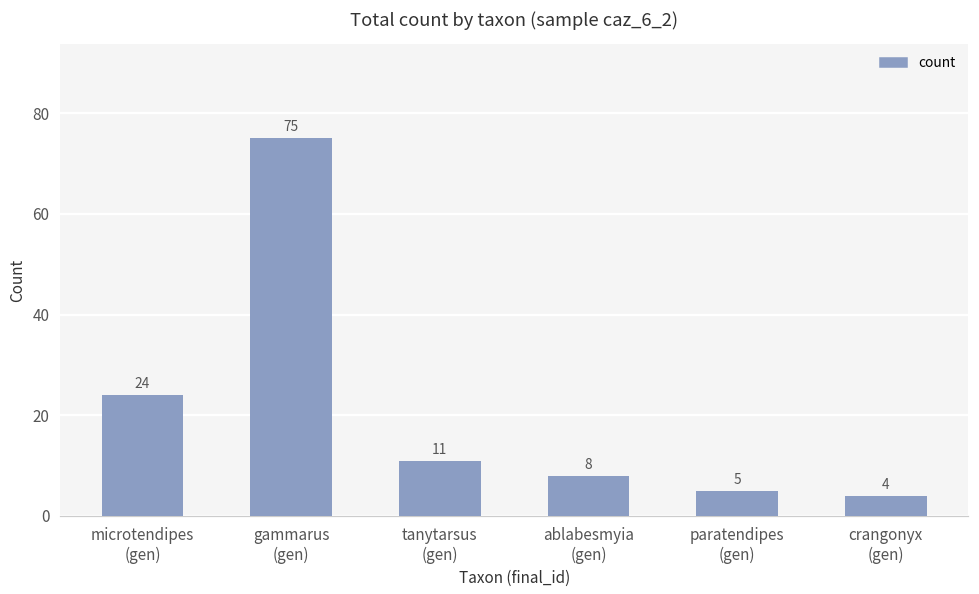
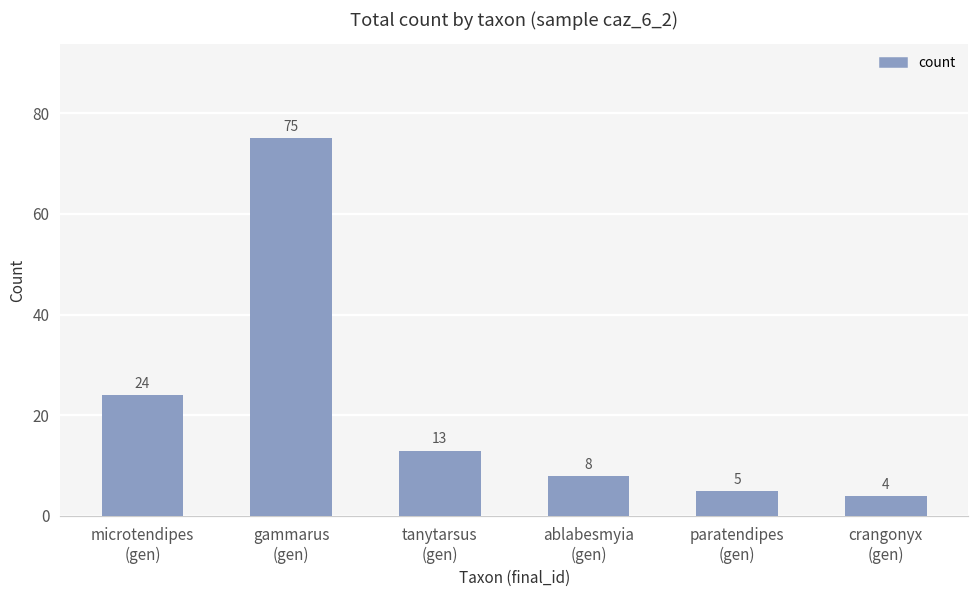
tanytarsus (gen): 11 -> 13
